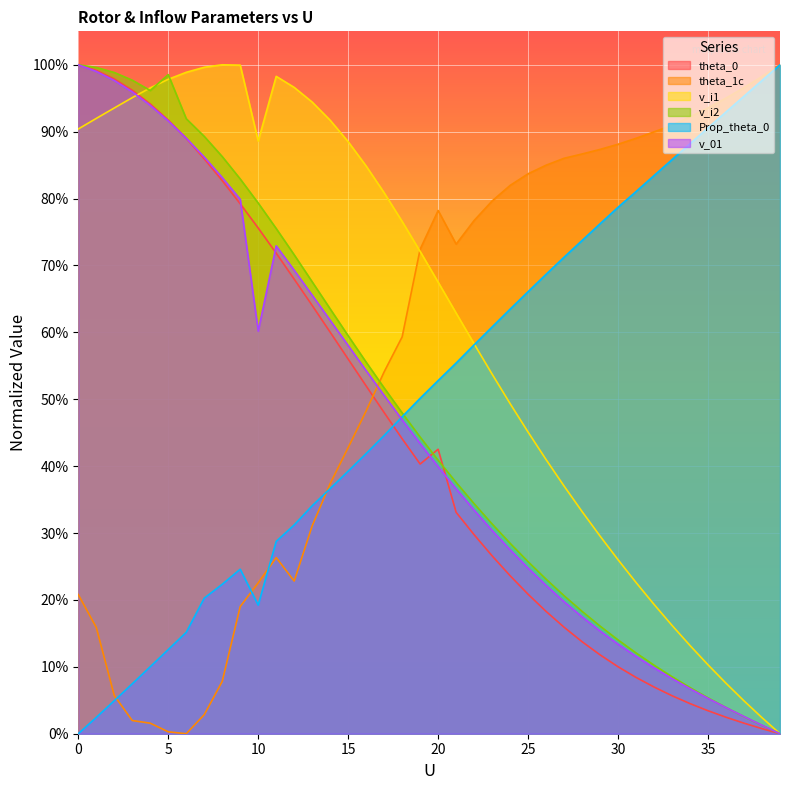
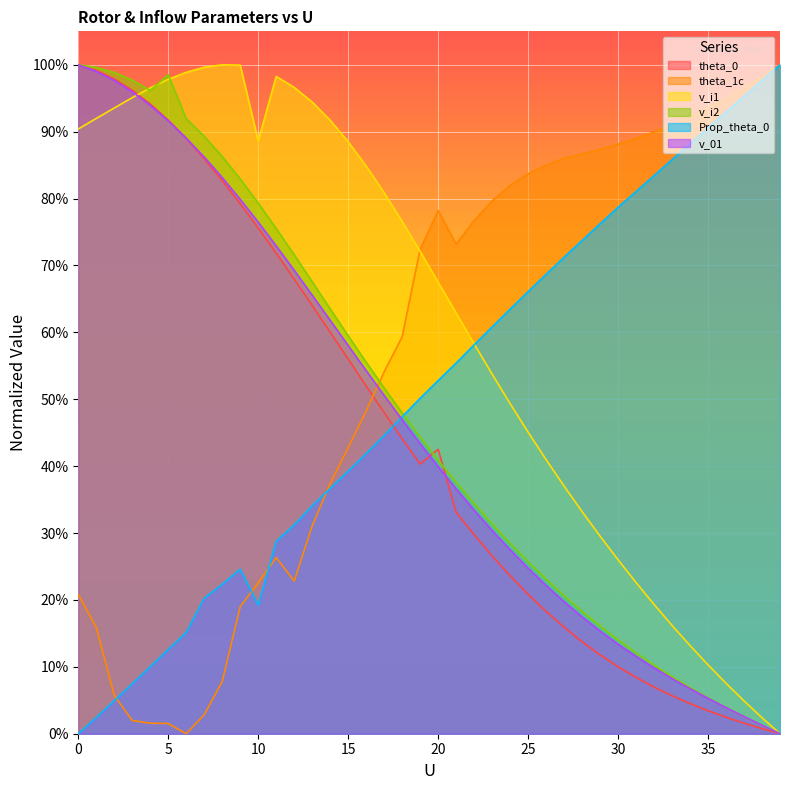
theta_1c, 5: 0% -> 2%
v_01, 10: 60% -> 76%
